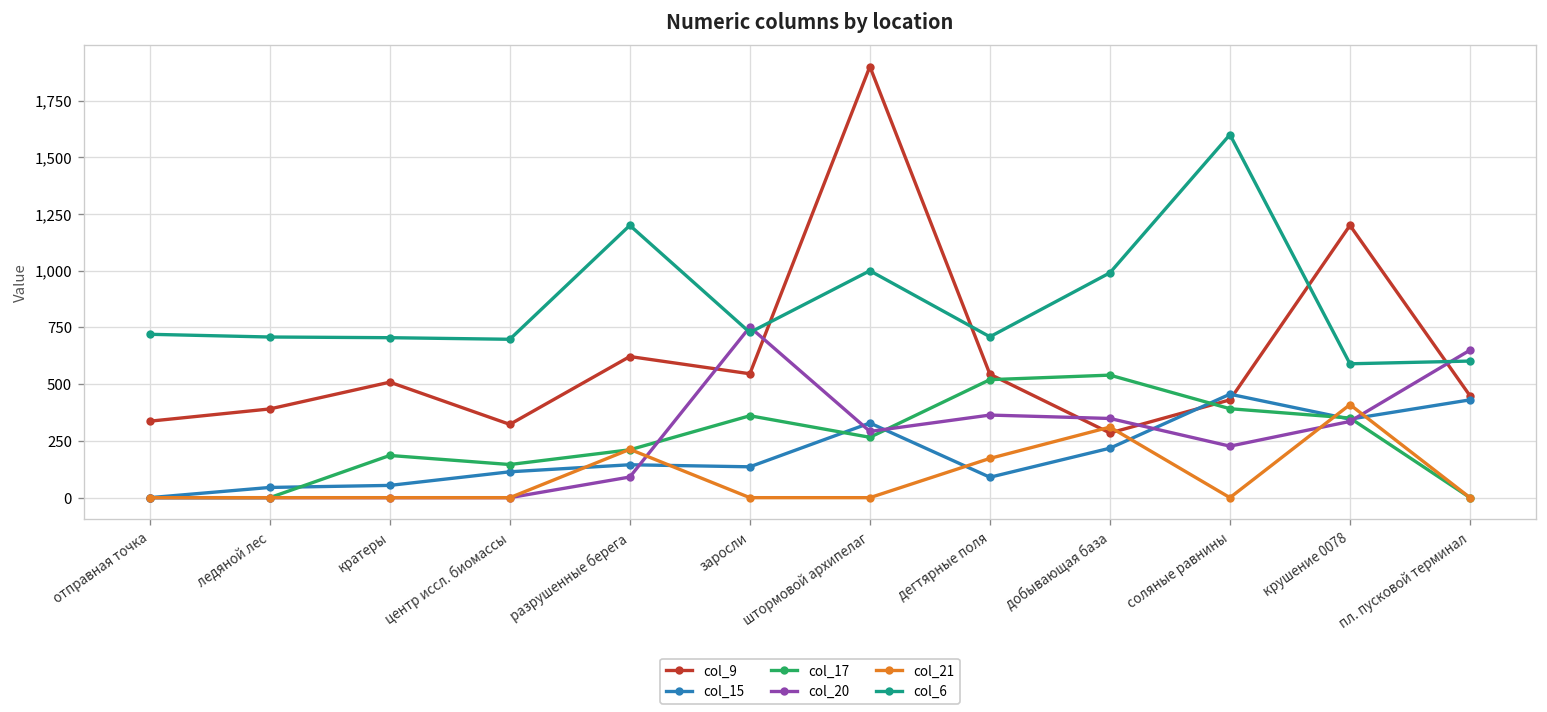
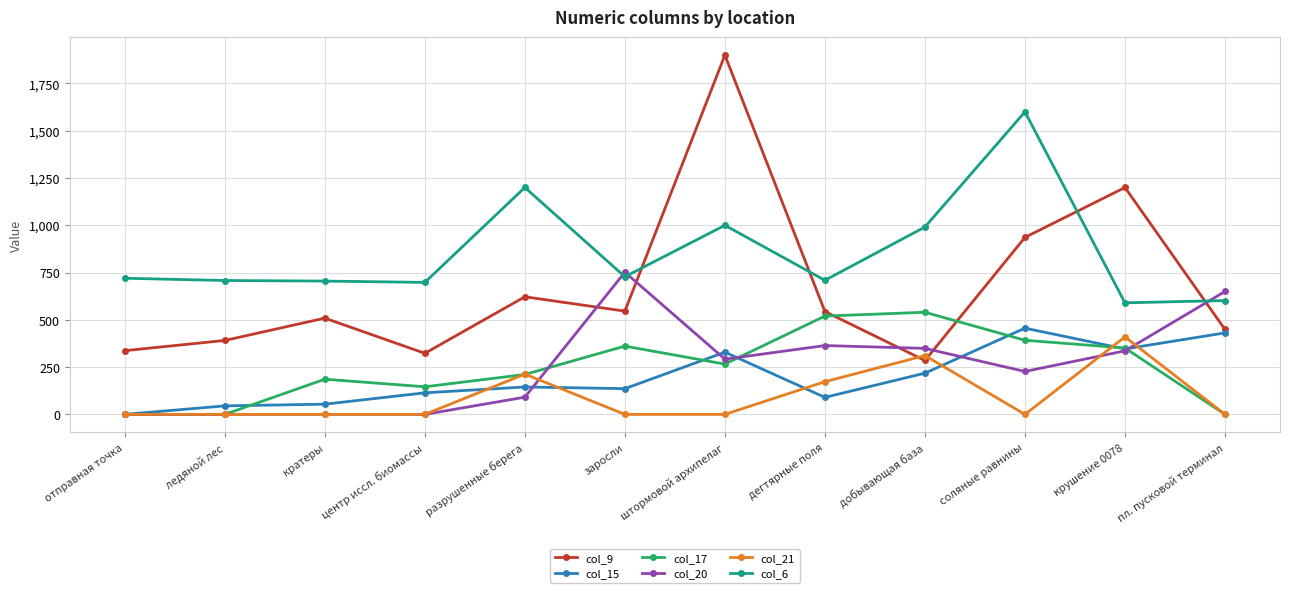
col_9, соляные равнины: 430 -> 940
